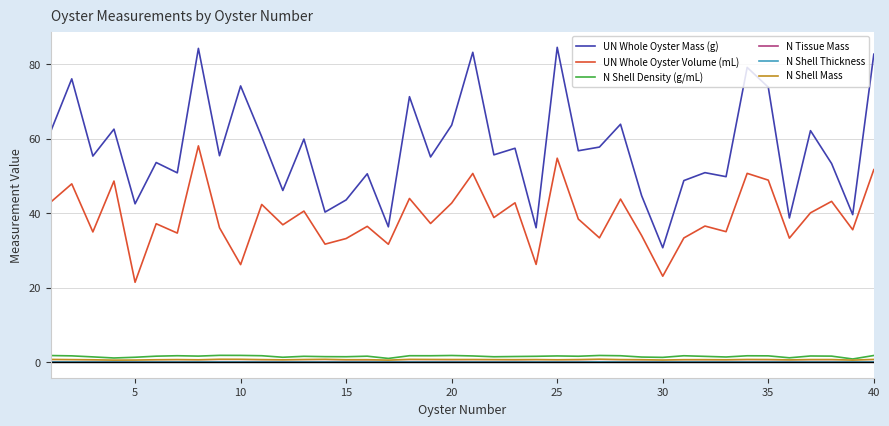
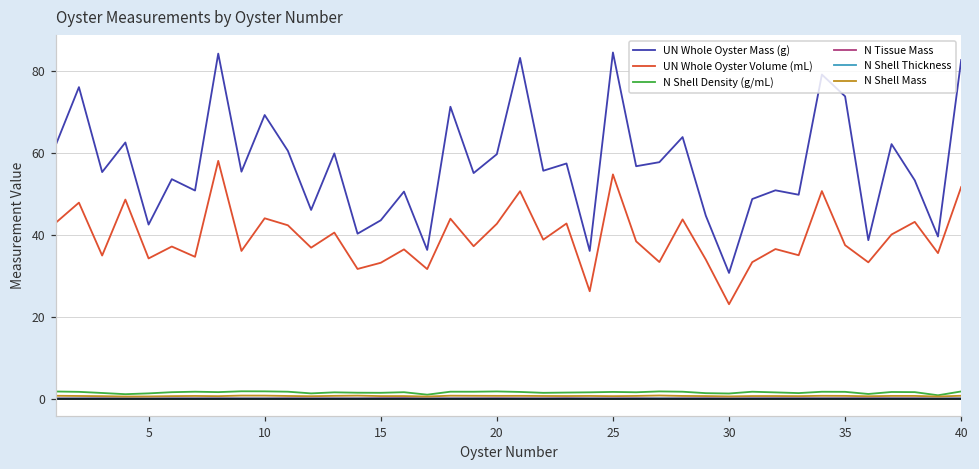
UN Whole Oyster Volume (mL), 5: 21 -> 34
UN Whole Oyster Mass (g), 10: 74 -> 69
UN Whole Oyster Volume (mL), 10: 26 -> 44
UN Whole Oyster Mass (g), 20: 64 -> 60
UN Whole Oyster Volume (mL), 35: 49 -> 37
